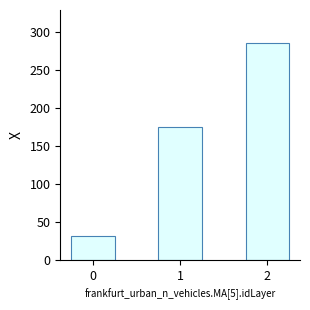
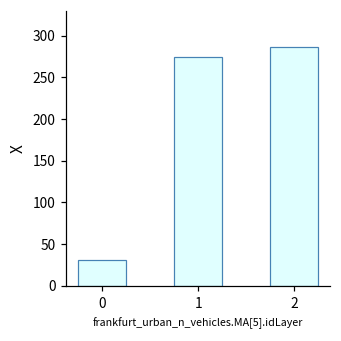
1: 170 -> 270
